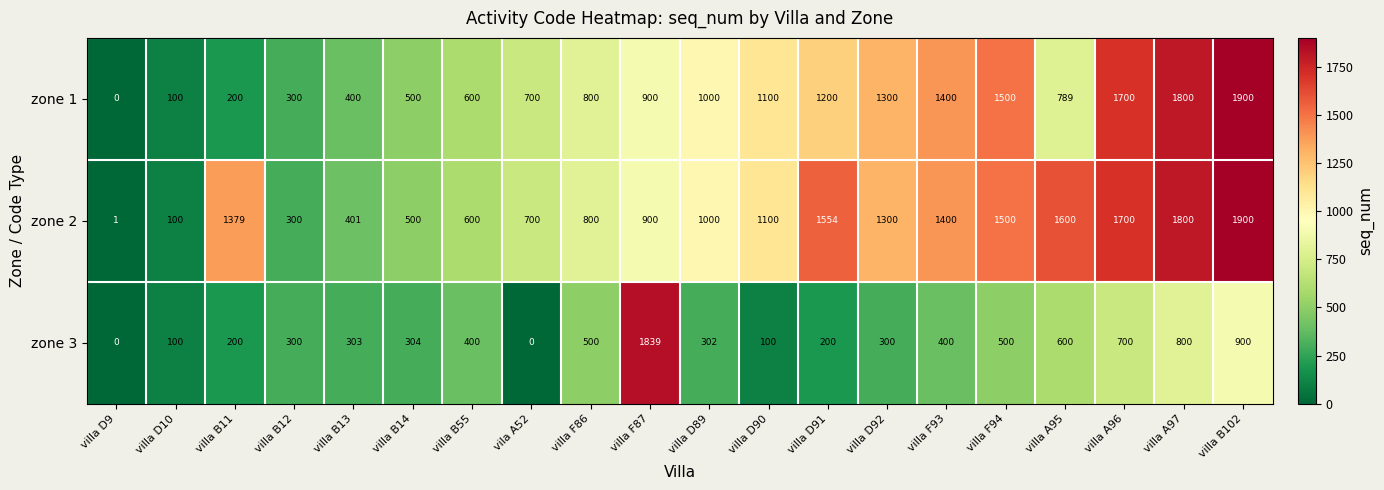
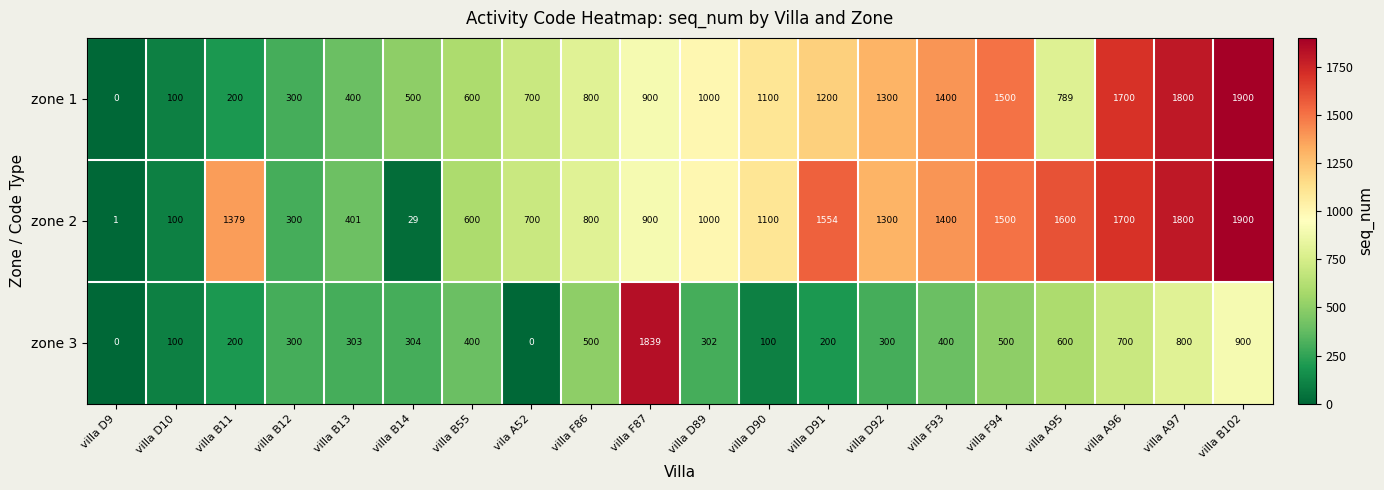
zone 2, villa B14: 500 -> 29
